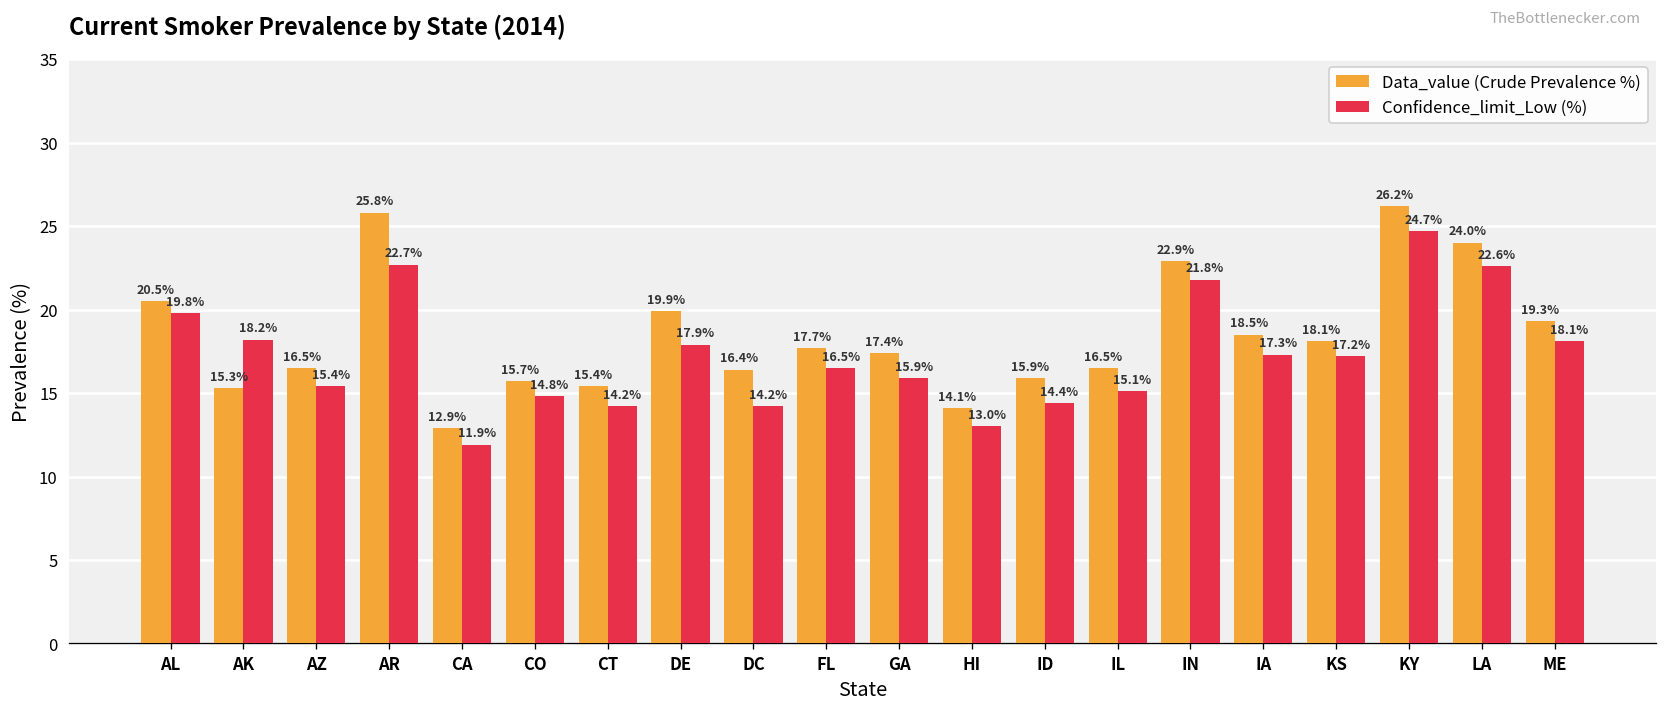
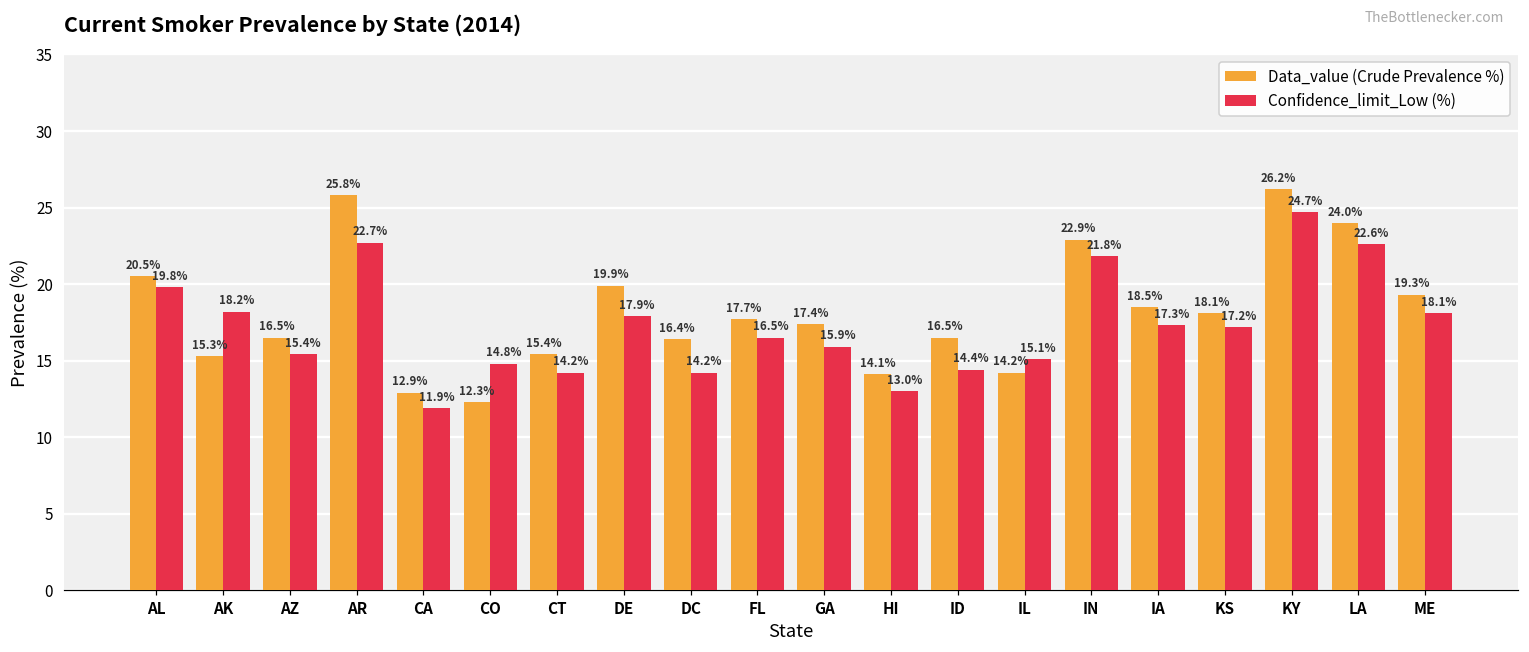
Data_value (Crude Prevalence %), CO: 15.7% -> 12.3%
Data_value (Crude Prevalence %), ID: 15.9% -> 16.5%
Data_value (Crude Prevalence %), IL: 16.5% -> 14.2%
